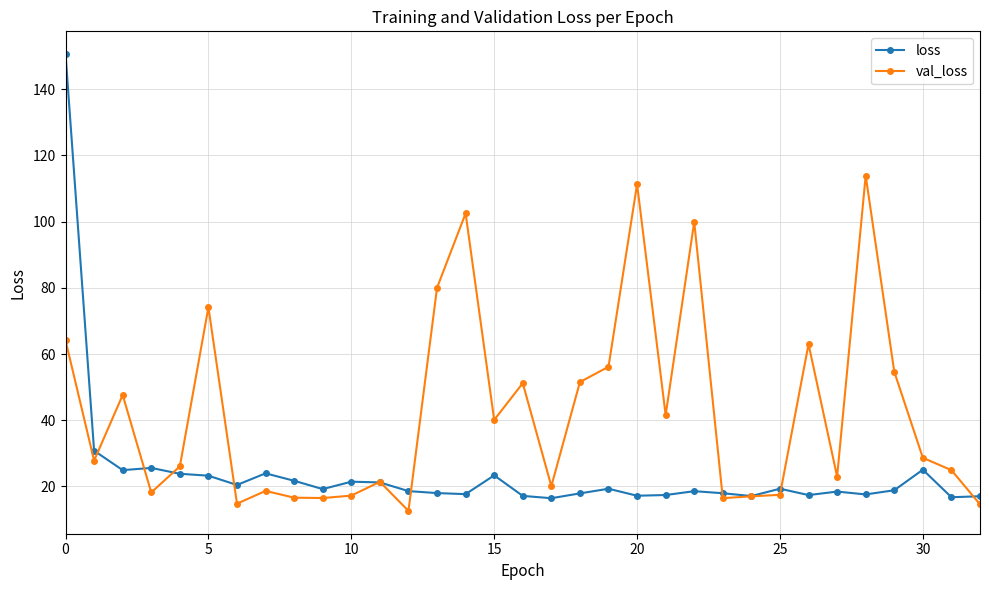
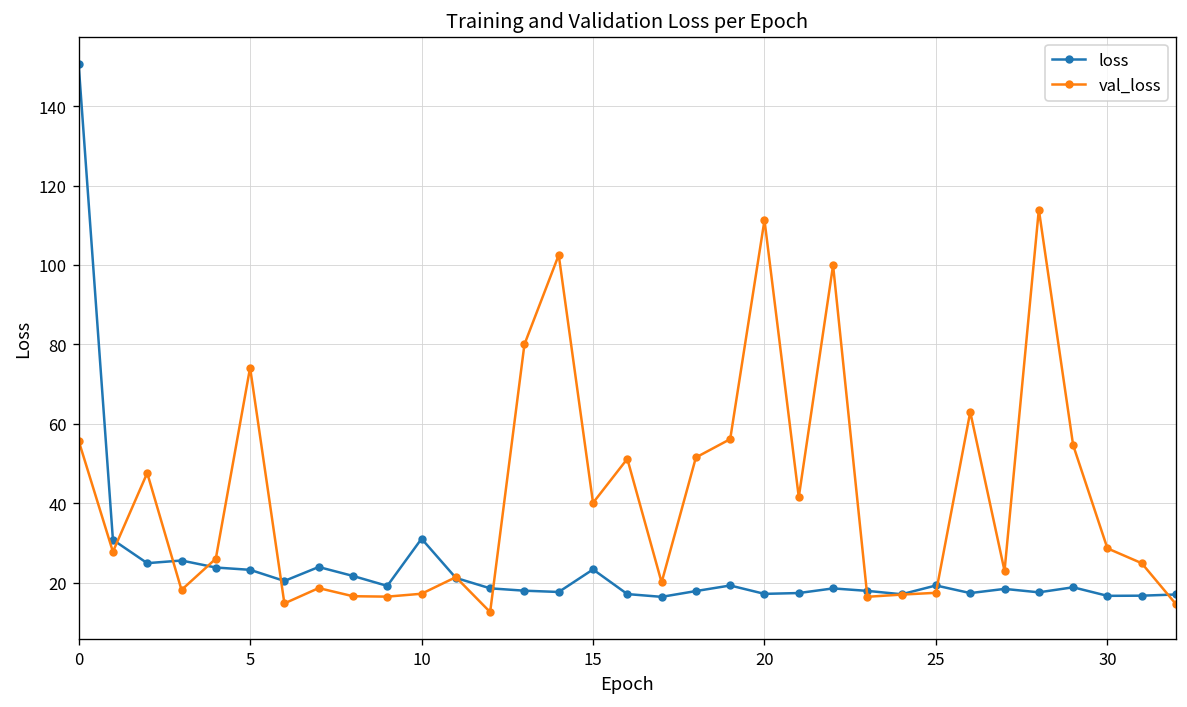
val_loss, 0: 64 -> 56
loss, 10: 21 -> 31
loss, 30: 25 -> 17
